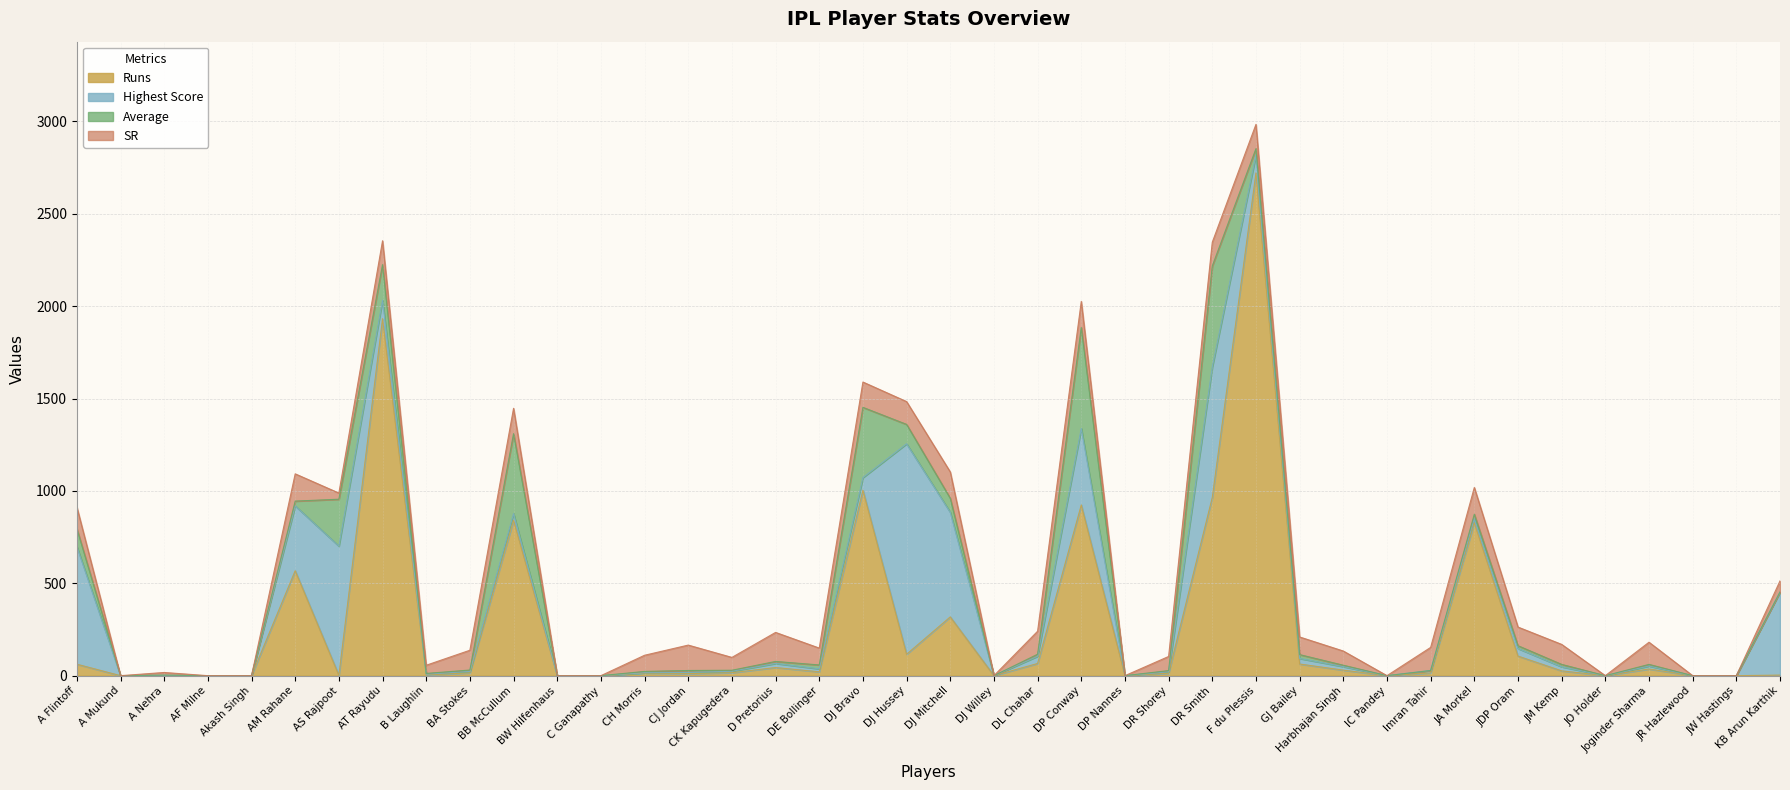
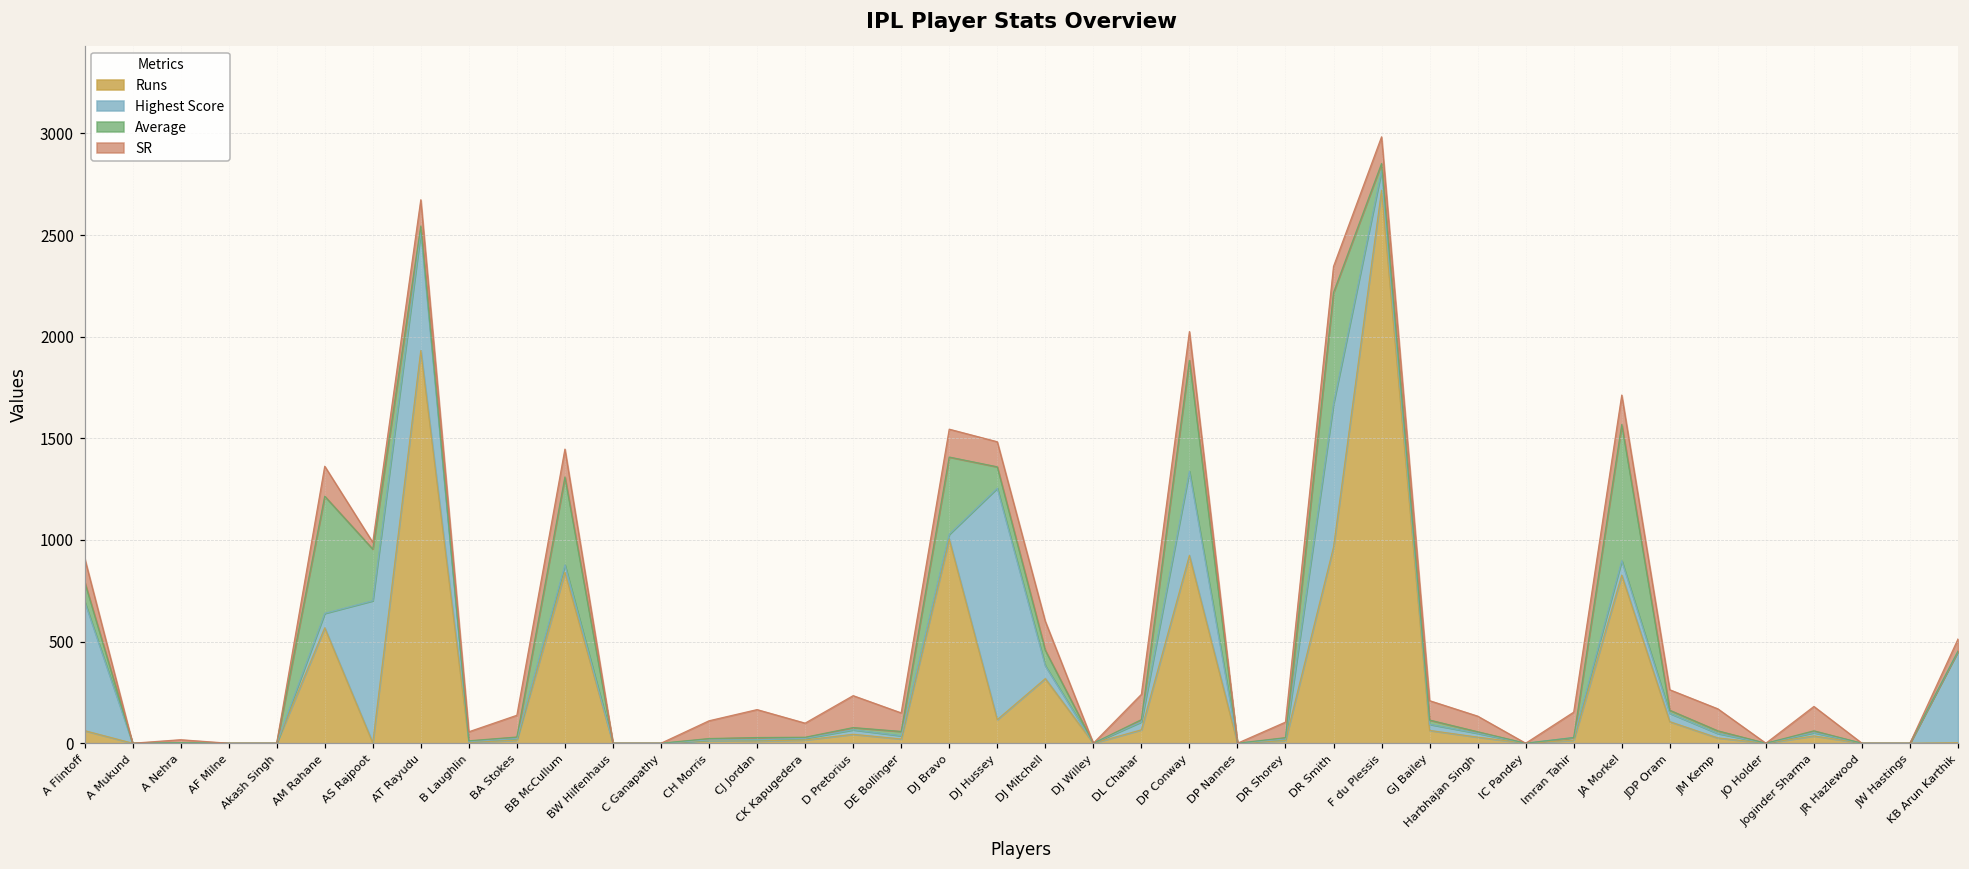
Highest Score, AM Rahane: 350 -> 70
Average, AM Rahane: 30 -> 580
Highest Score, AT Rayudu: 100 -> 580
Average, AT Rayudu: 190 -> 30
Highest Score, DJ Bravo: 70 -> 20
Highest Score, DJ Mitchell: 570 -> 60
Highest Score, JA Morkel: 20 -> 70
Average, JA Morkel: 20 -> 670
